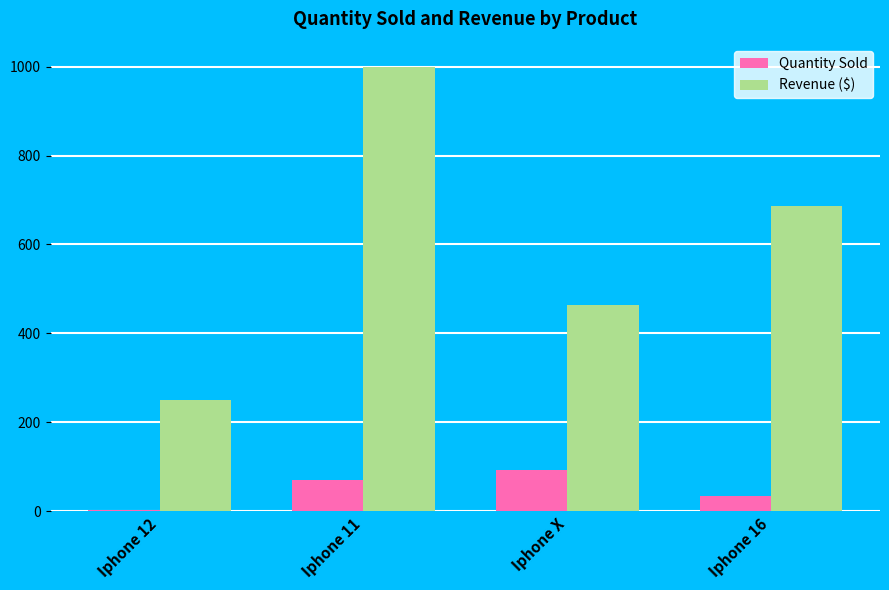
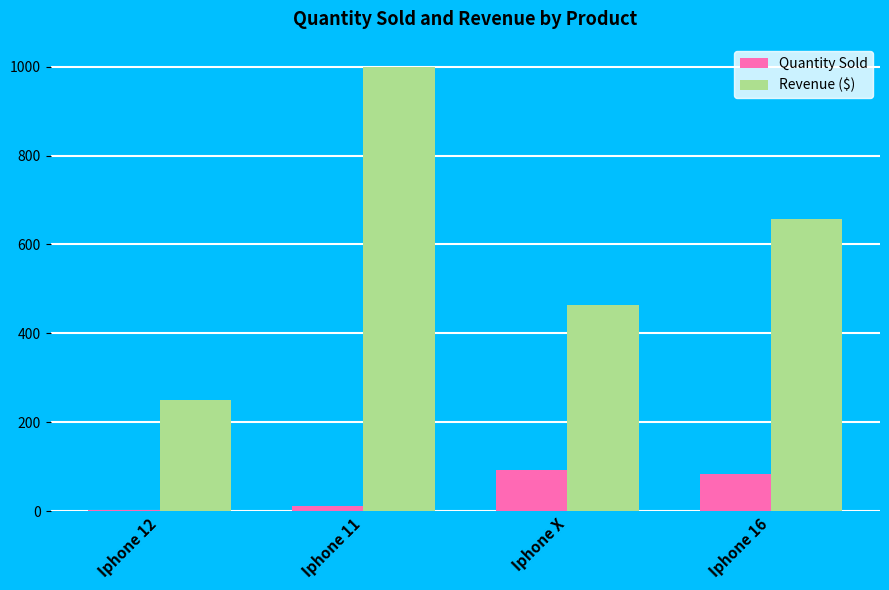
Quantity Sold, Iphone 11: 70 -> 10
Quantity Sold, Iphone 16: 30 -> 80
Revenue ($), Iphone 16: 690 -> 660
